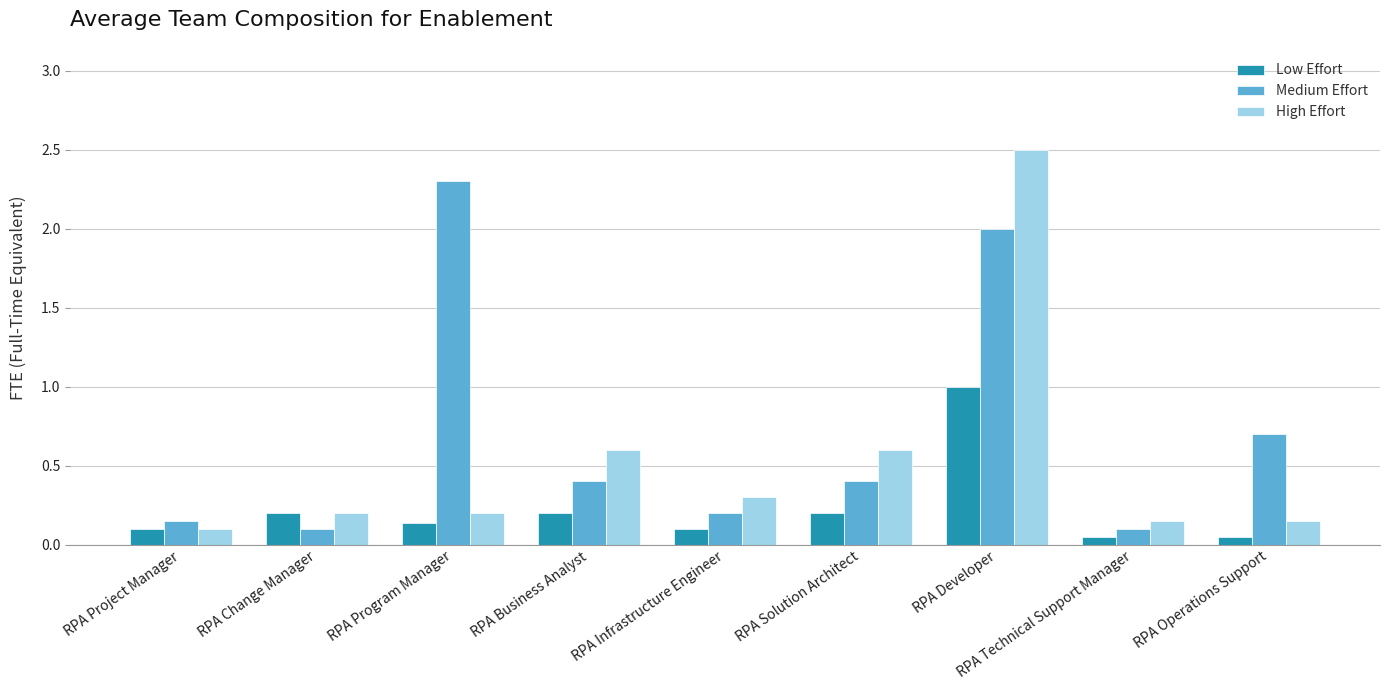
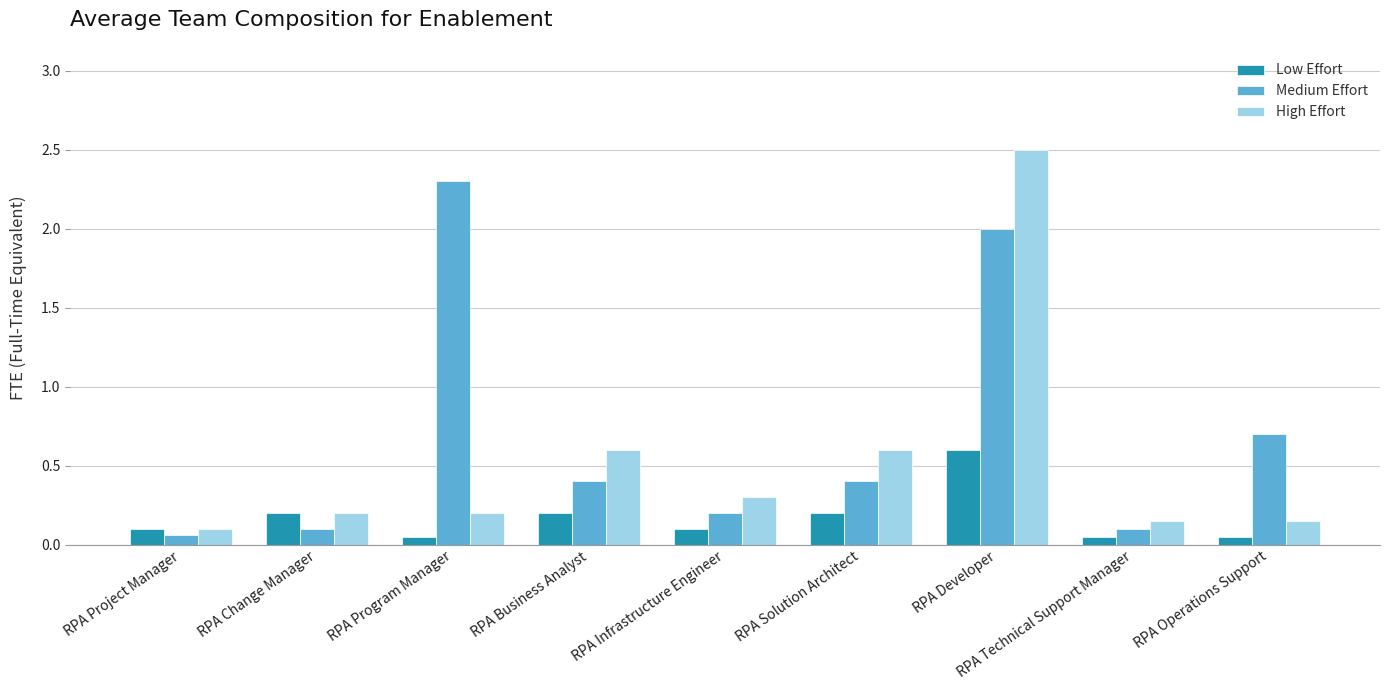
Medium Effort, RPA Project Manager: 0.15 -> 0.06
Low Effort, RPA Program Manager: 0.14 -> 0.05
Low Effort, RPA Developer: 1.0 -> 0.6
